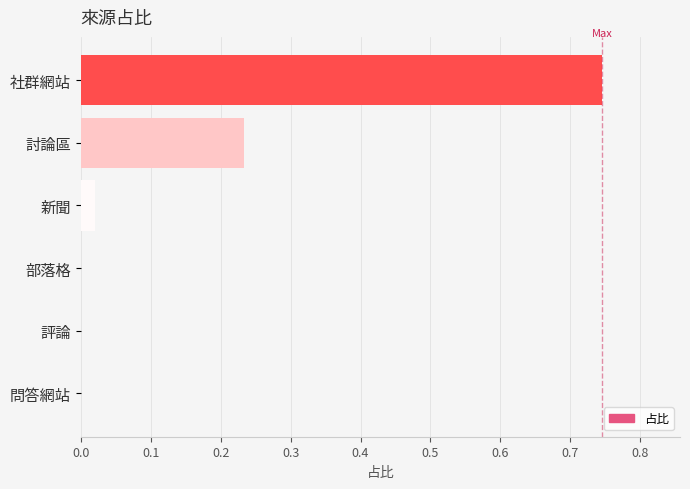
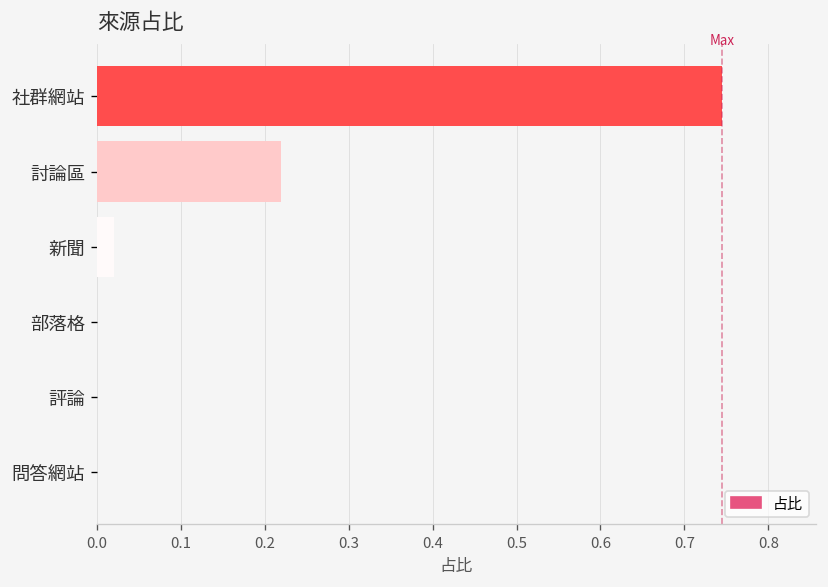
討論區: 0.23 -> 0.22
